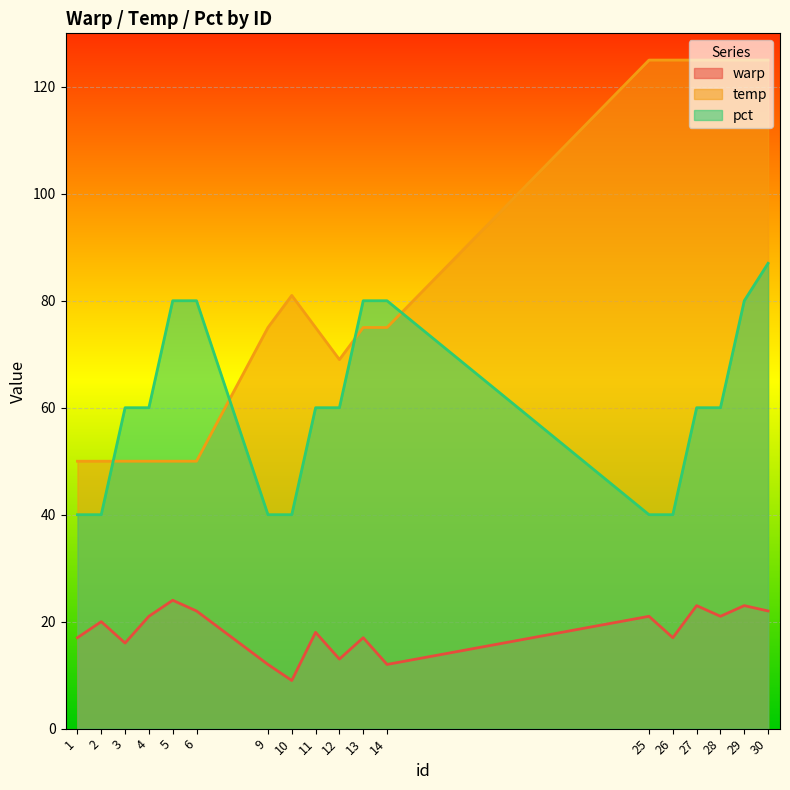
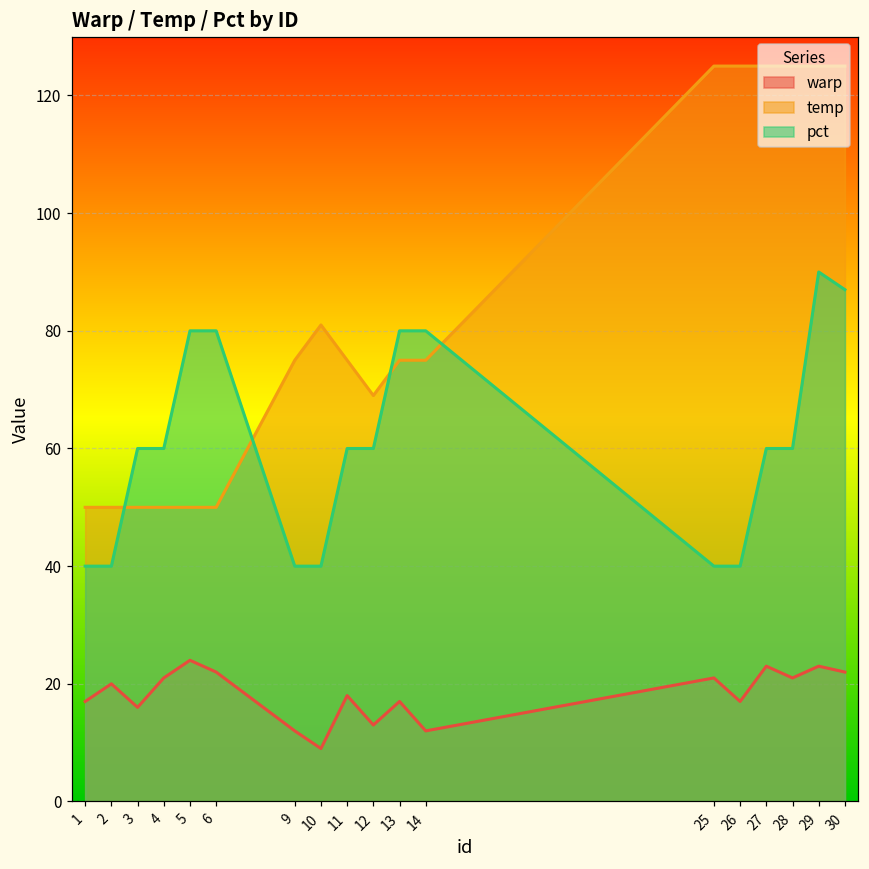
pct, 29: 80 -> 90
